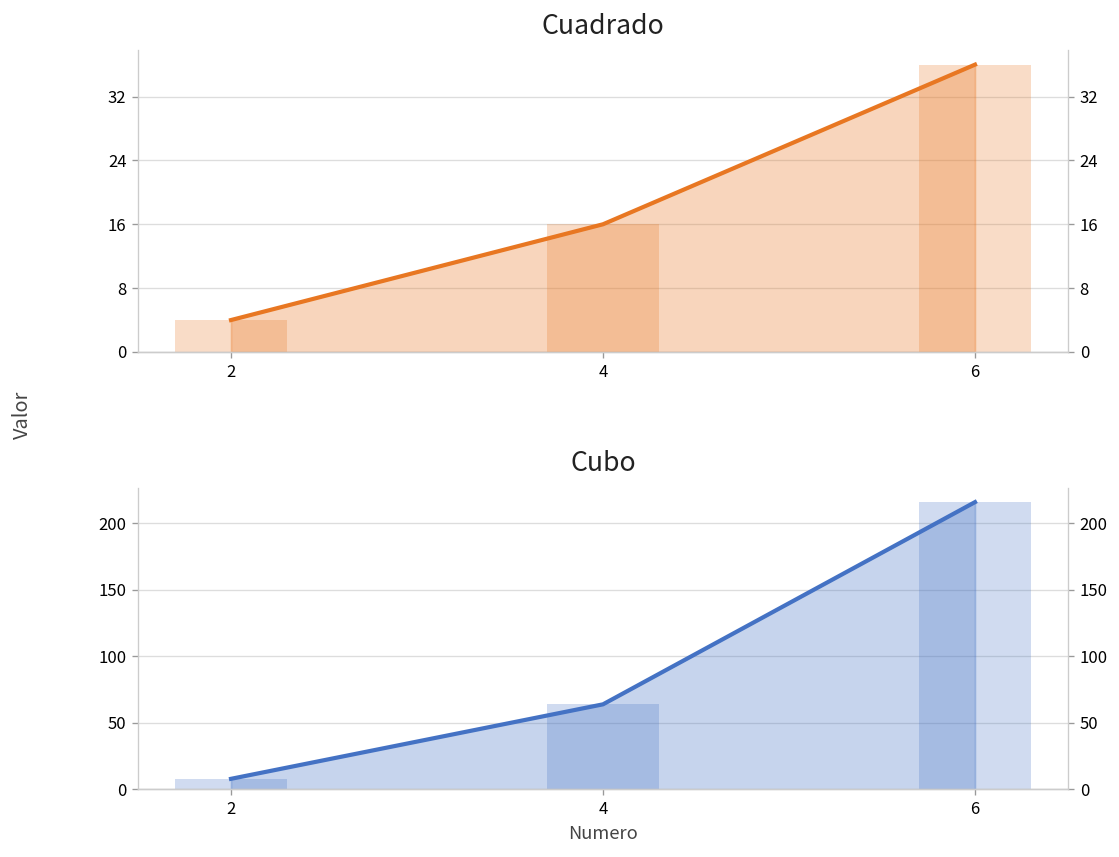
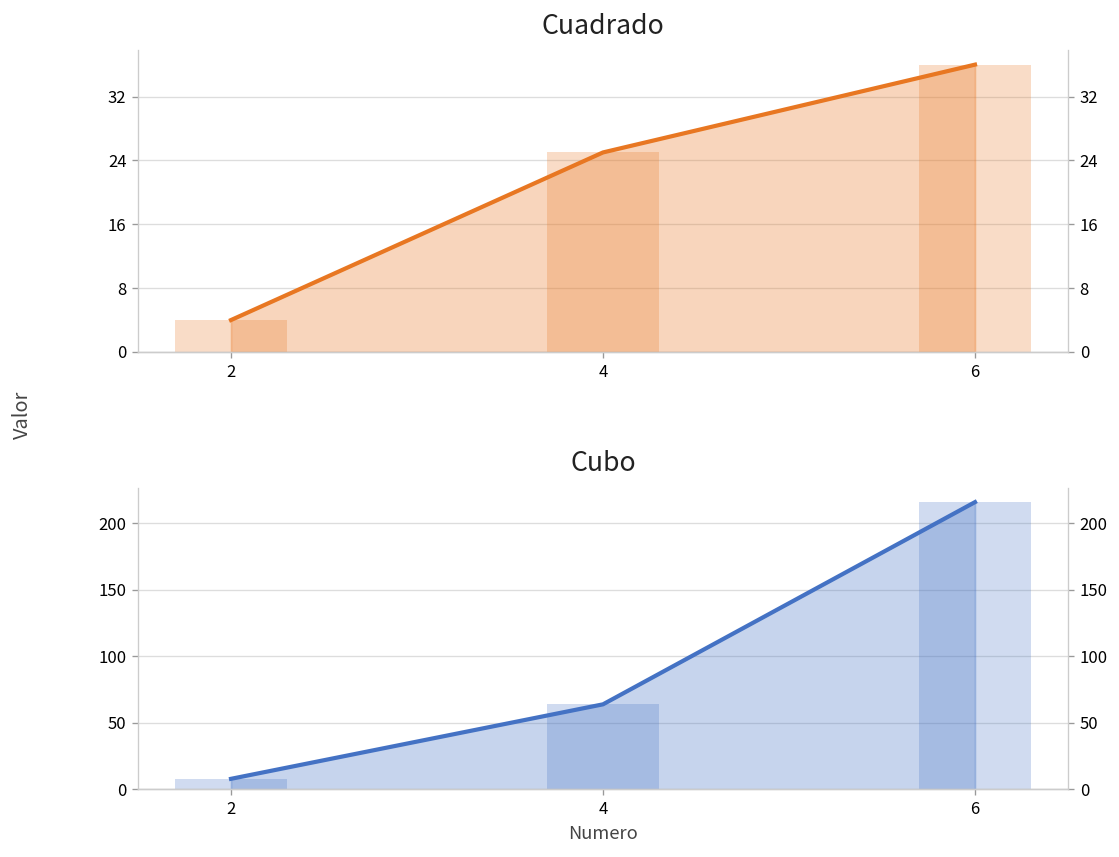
Cuadrado, 4: 16 -> 25
